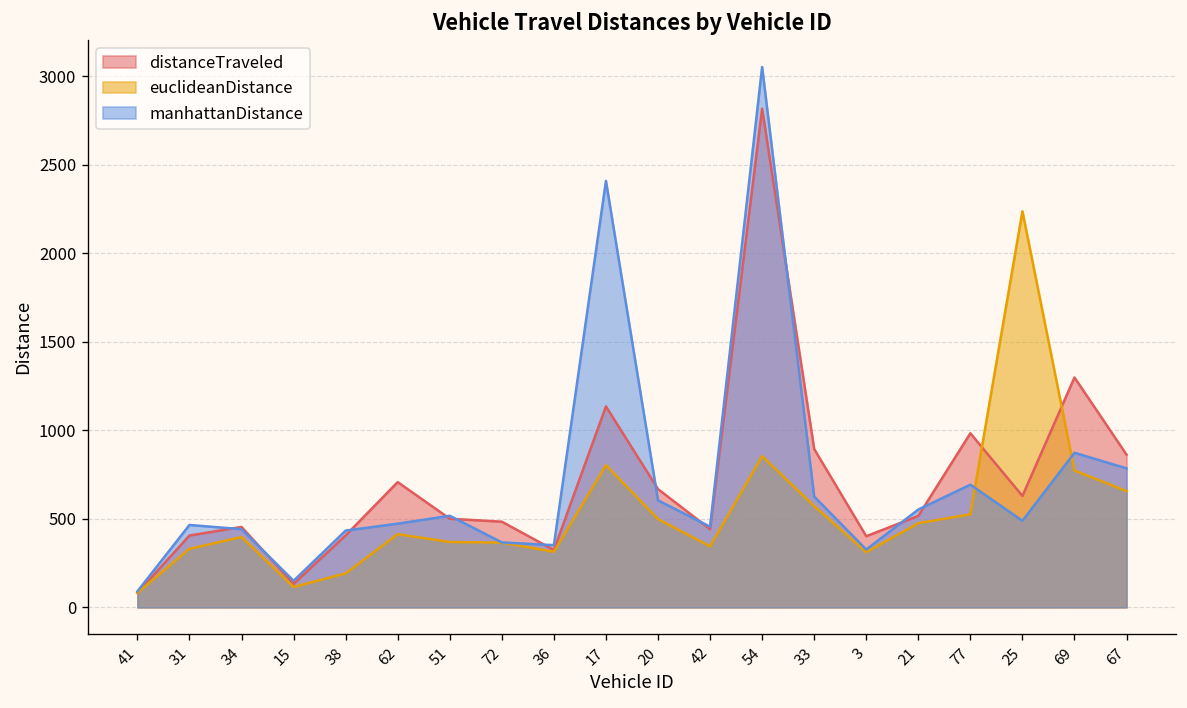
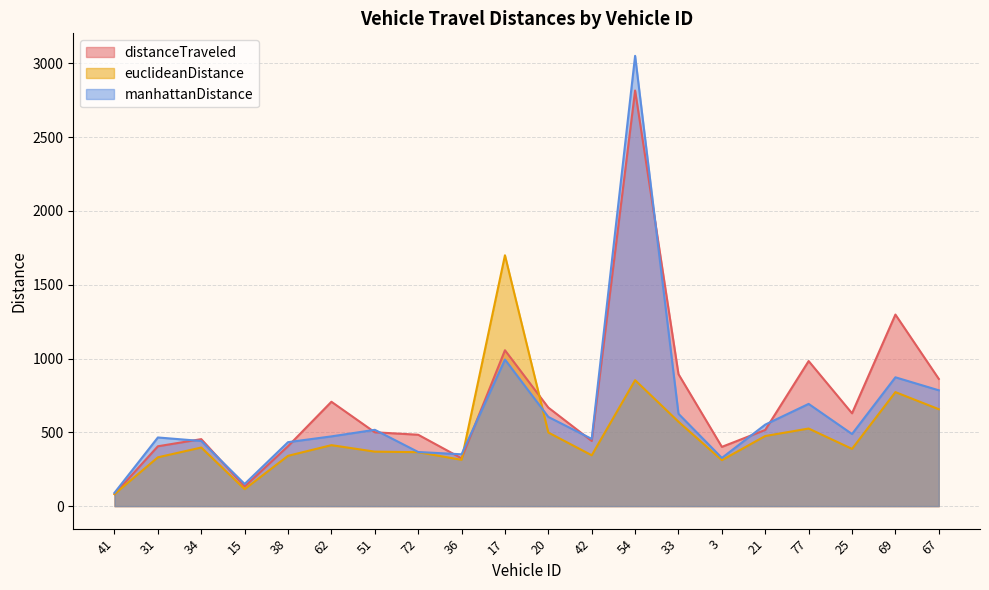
euclideanDistance, 38: 190 -> 340
distanceTraveled, 17: 1130 -> 1060
euclideanDistance, 17: 800 -> 1700
manhattanDistance, 17: 2410 -> 990
euclideanDistance, 25: 2240 -> 390
